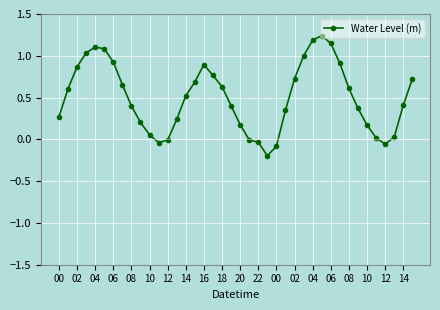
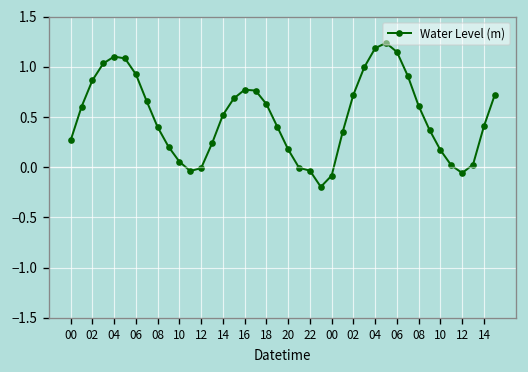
16: 0.9 -> 0.8
